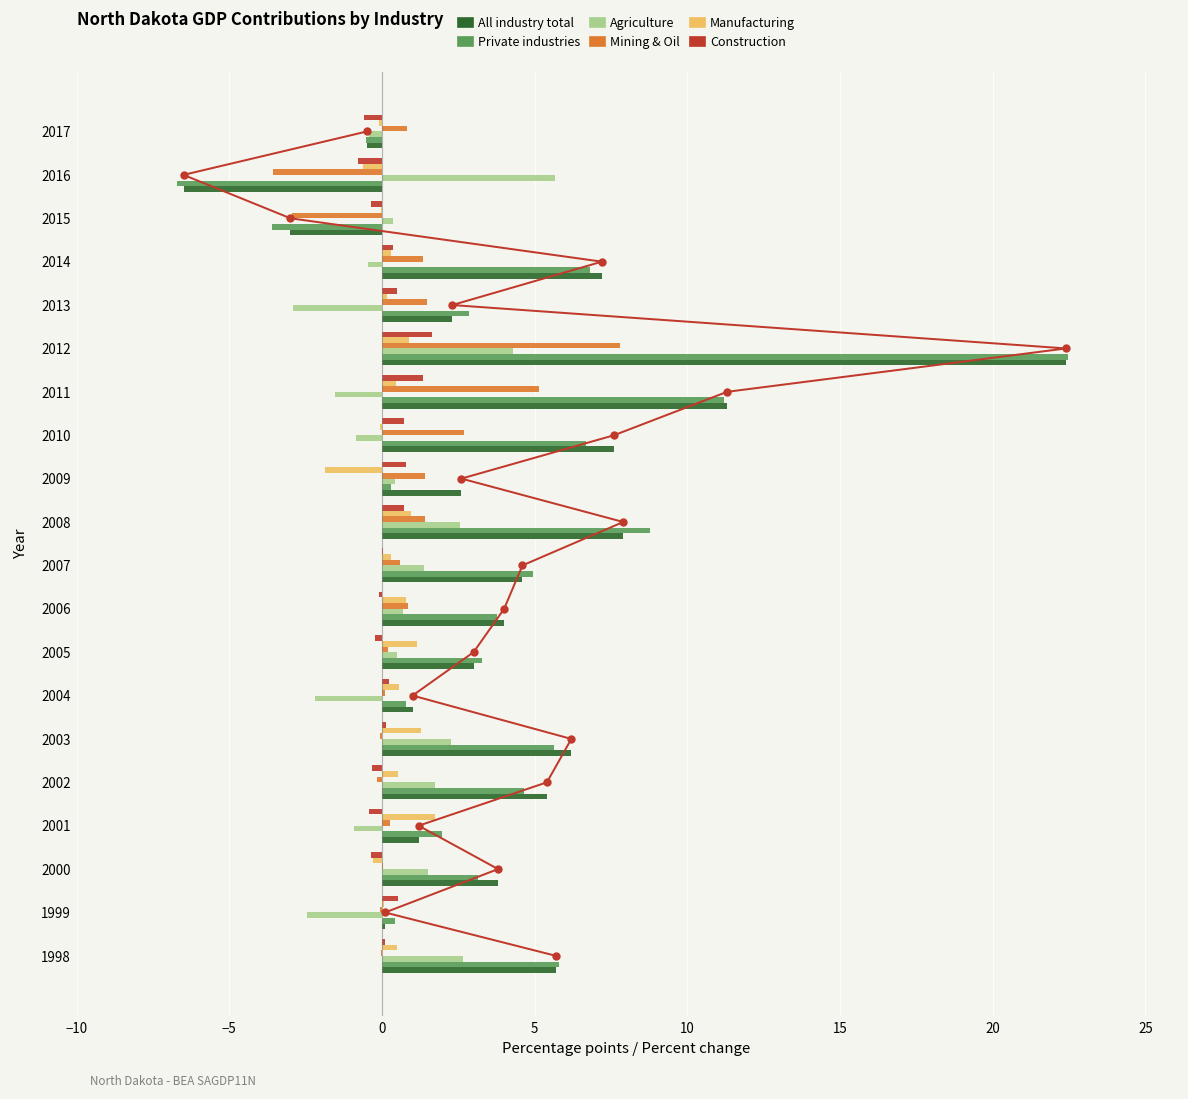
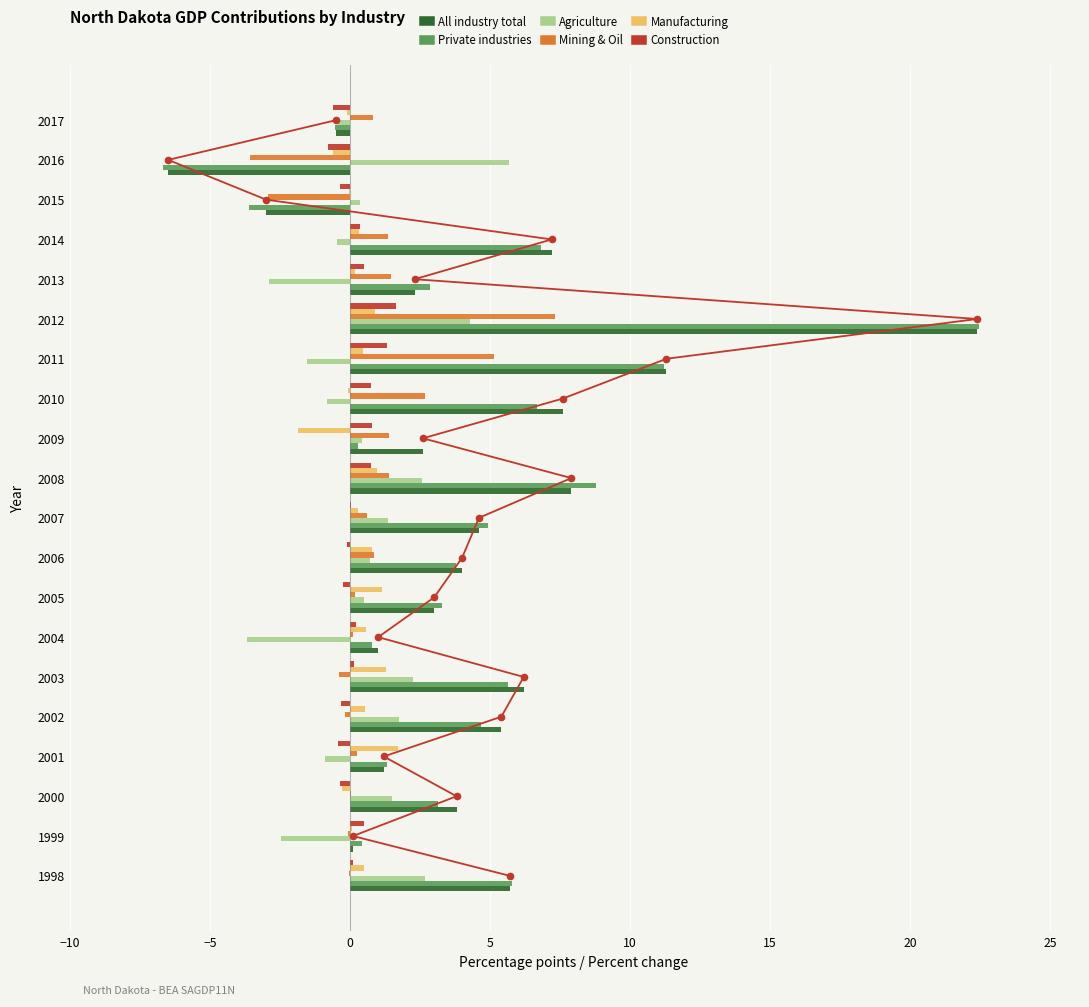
Mining & Oil, 2012: 7.8 -> 7.3
Agriculture, 2004: -2.2 -> -3.7
Mining & Oil, 2003: -0.1 -> -0.4
Private industries, 2001: 2.0 -> 1.3
